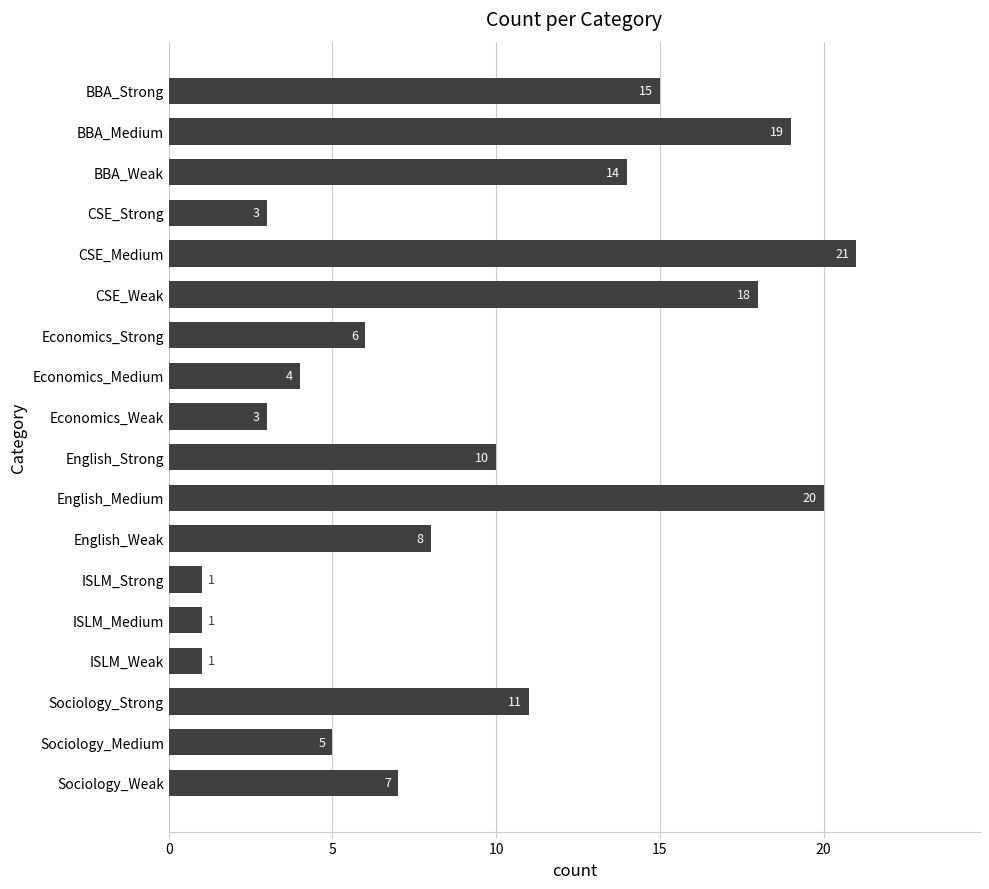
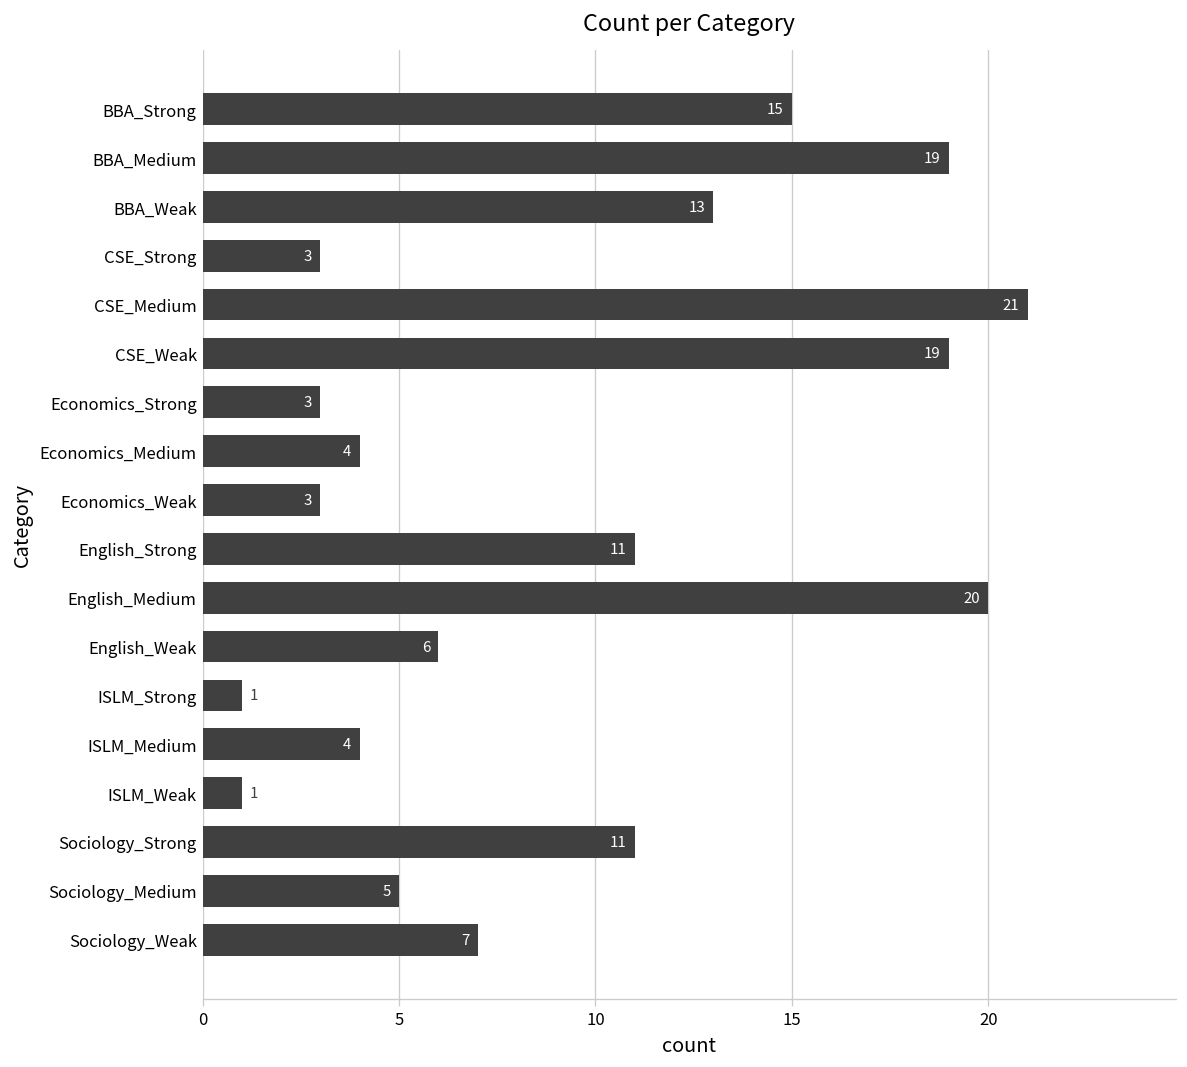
BBA_Weak: 14 -> 13
CSE_Weak: 18 -> 19
Economics_Strong: 6 -> 3
English_Strong: 10 -> 11
English_Weak: 8 -> 6
ISLM_Medium: 1 -> 4
